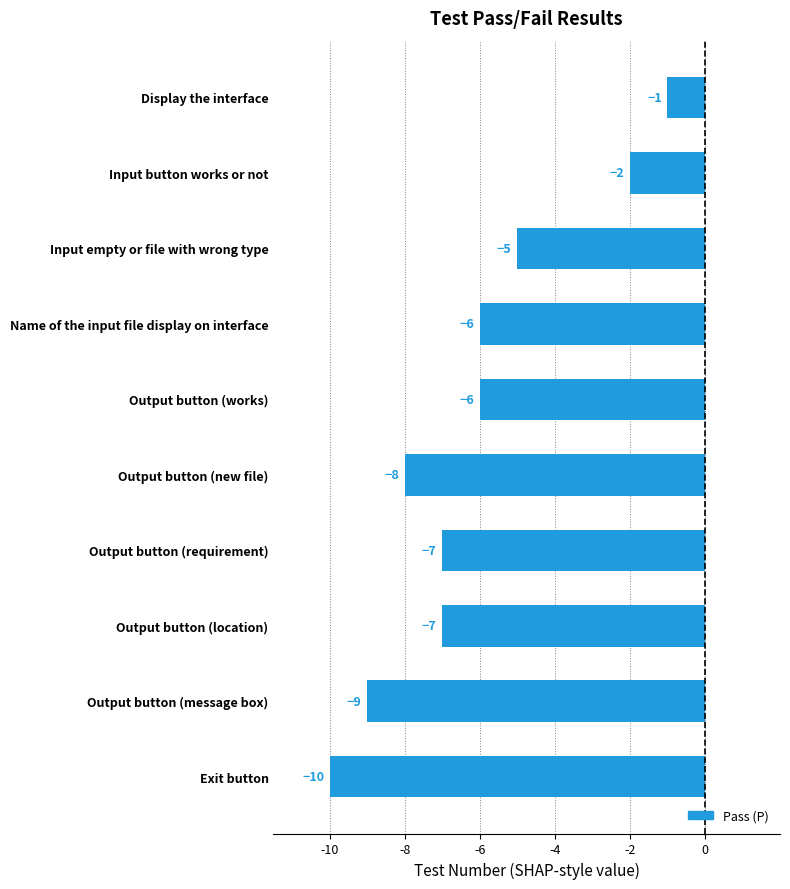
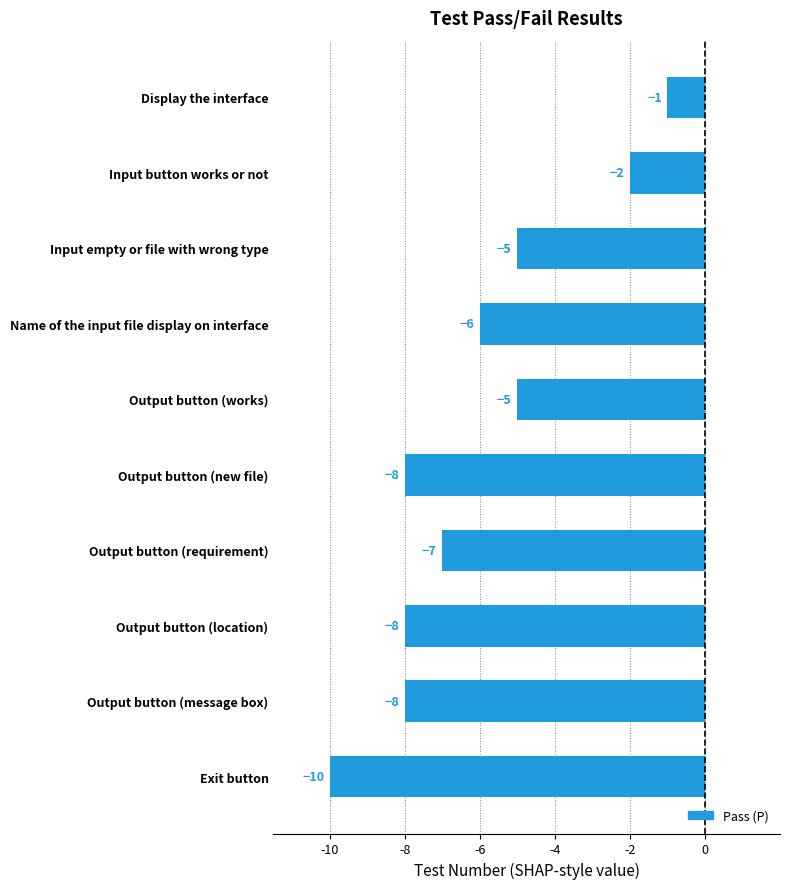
Output button (works): -6 -> -5
Output button (location): -7 -> -8
Output button (message box): -9 -> -8
